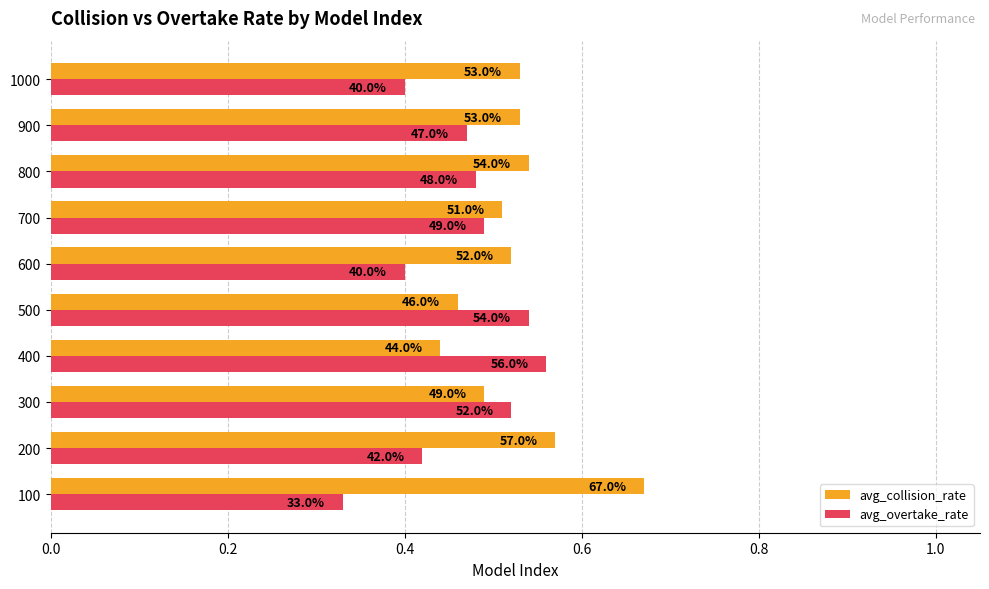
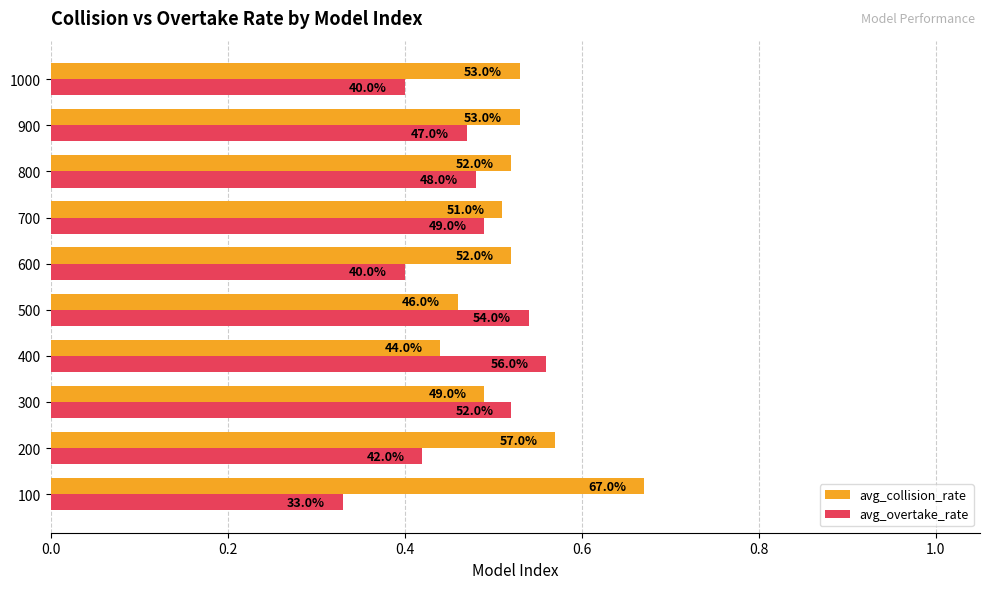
avg_collision_rate, 800: 54.0% -> 52.0%
